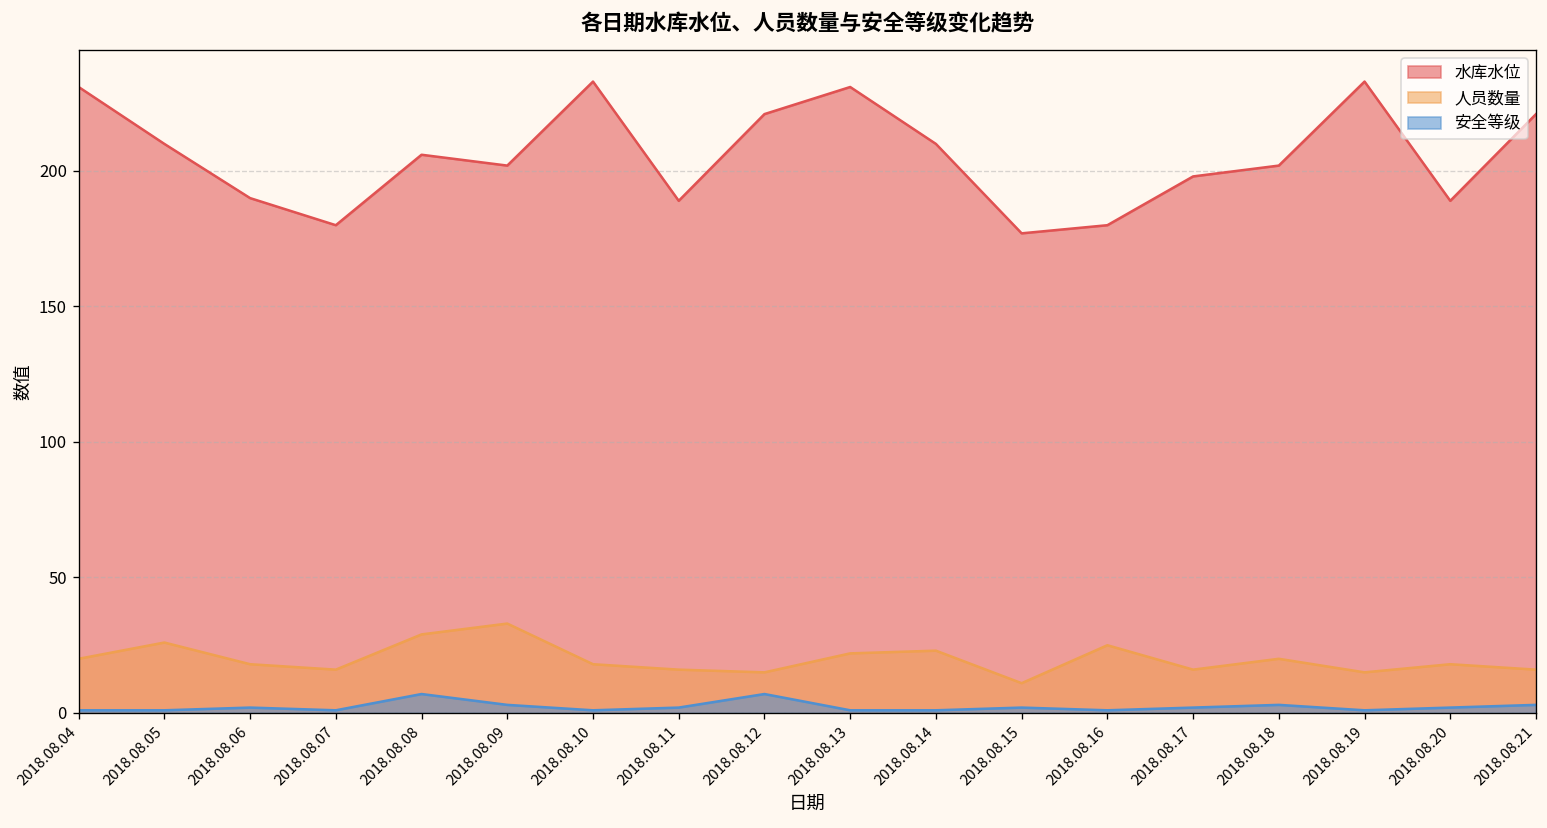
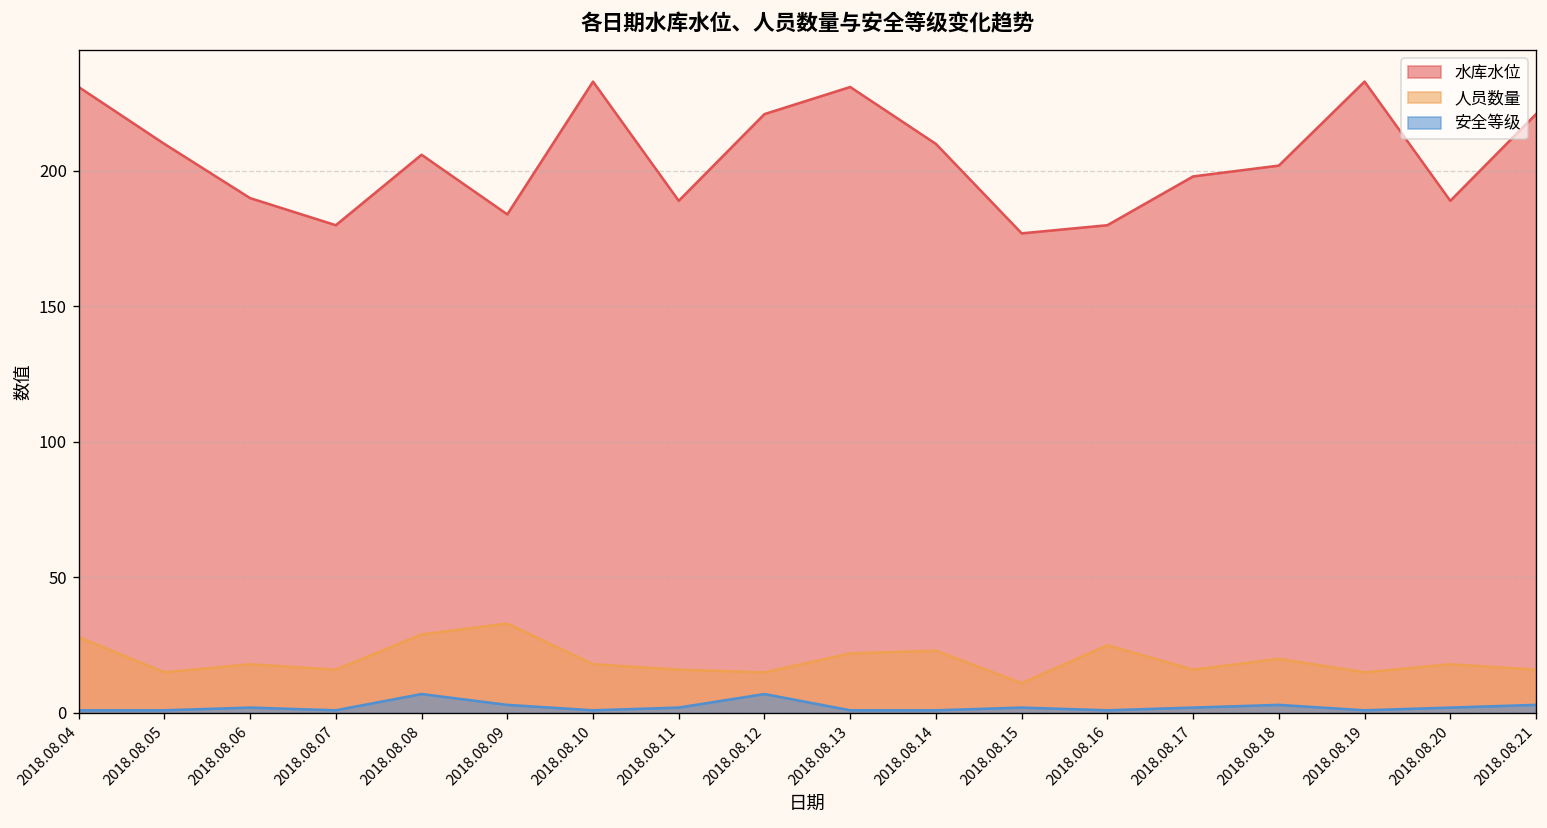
人员数量, 2018.08.04: 20 -> 28
人员数量, 2018.08.05: 26 -> 15
水库水位, 2018.08.09: 202 -> 184
